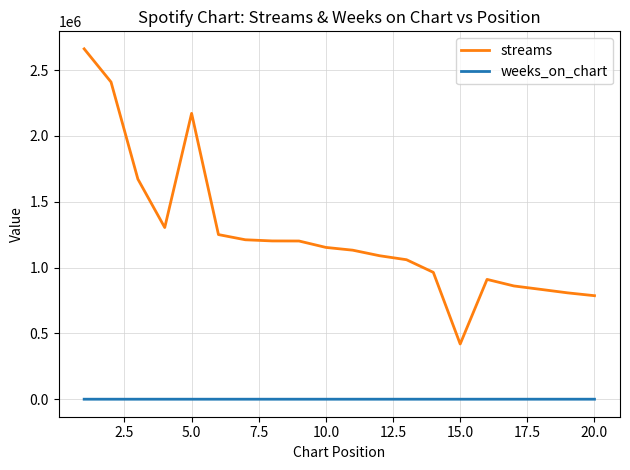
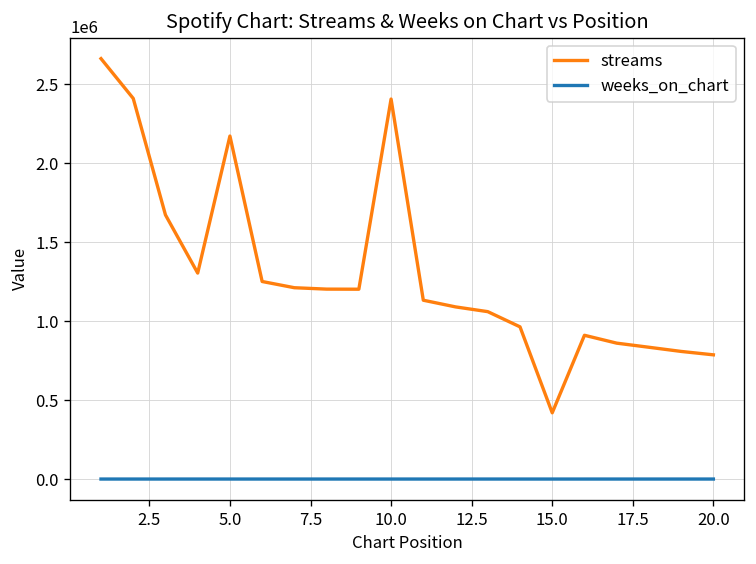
streams, 10.0: 1150000 -> 2410000
